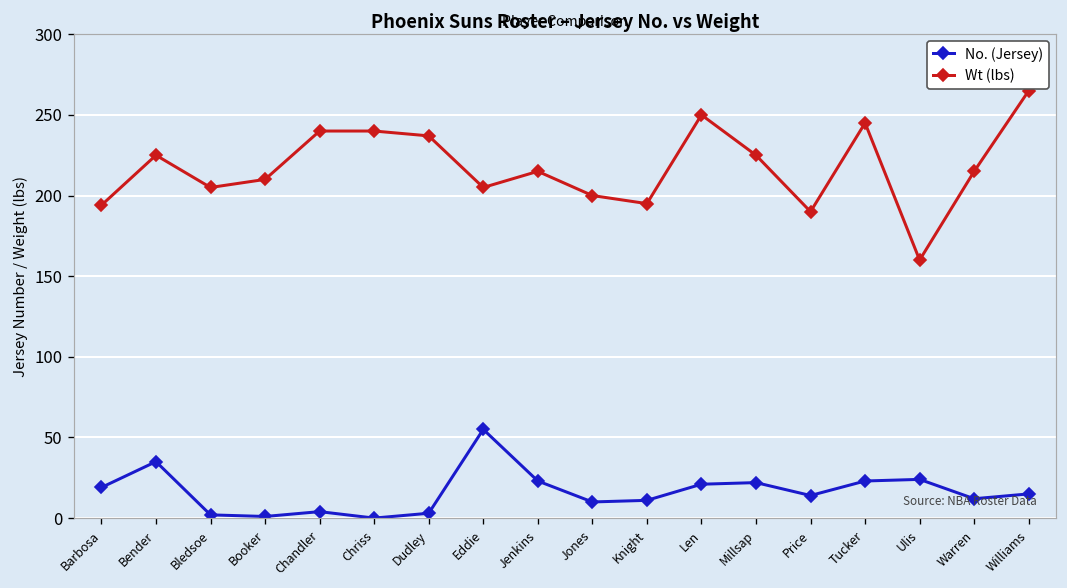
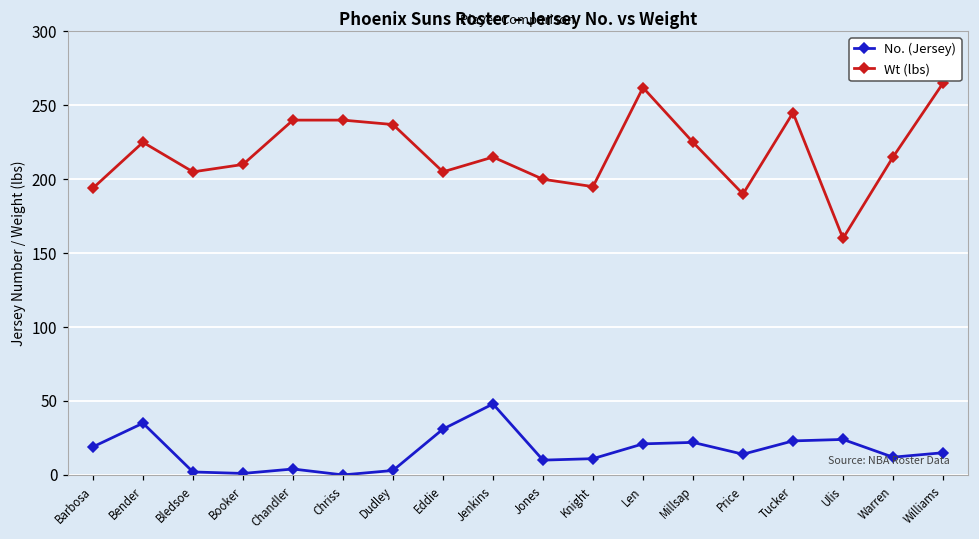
No. (Jersey), Eddie: 55 -> 31
No. (Jersey), Jenkins: 23 -> 48
Wt (lbs), Len: 250 -> 262
